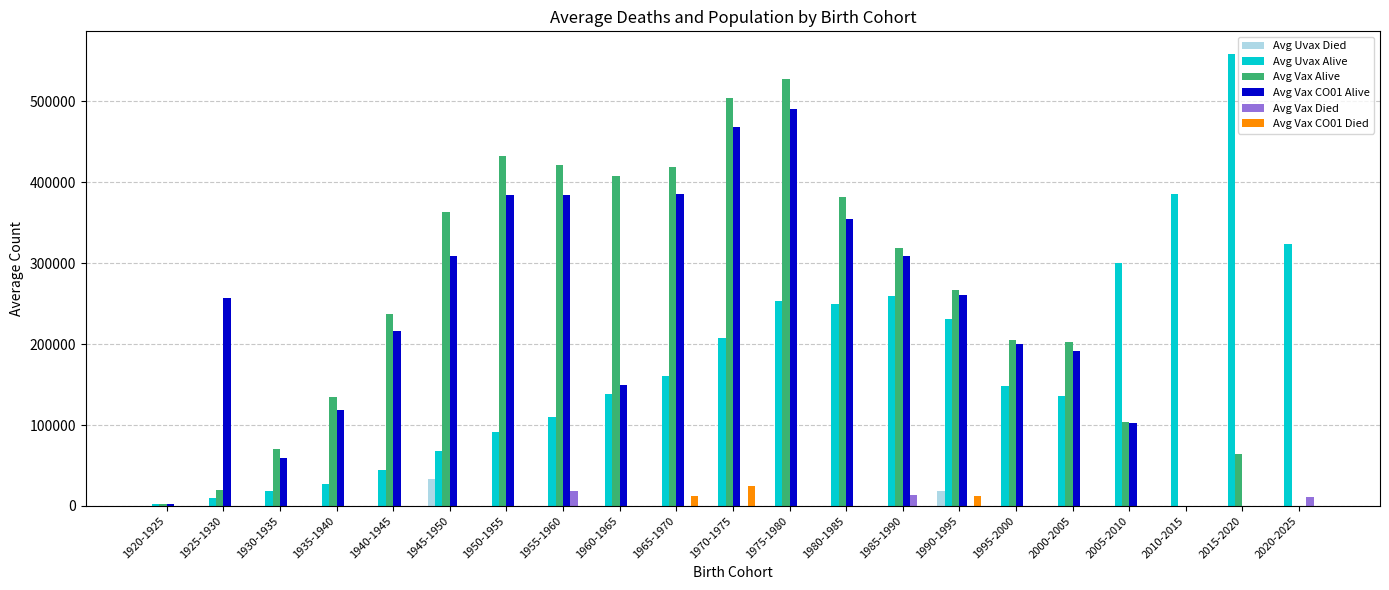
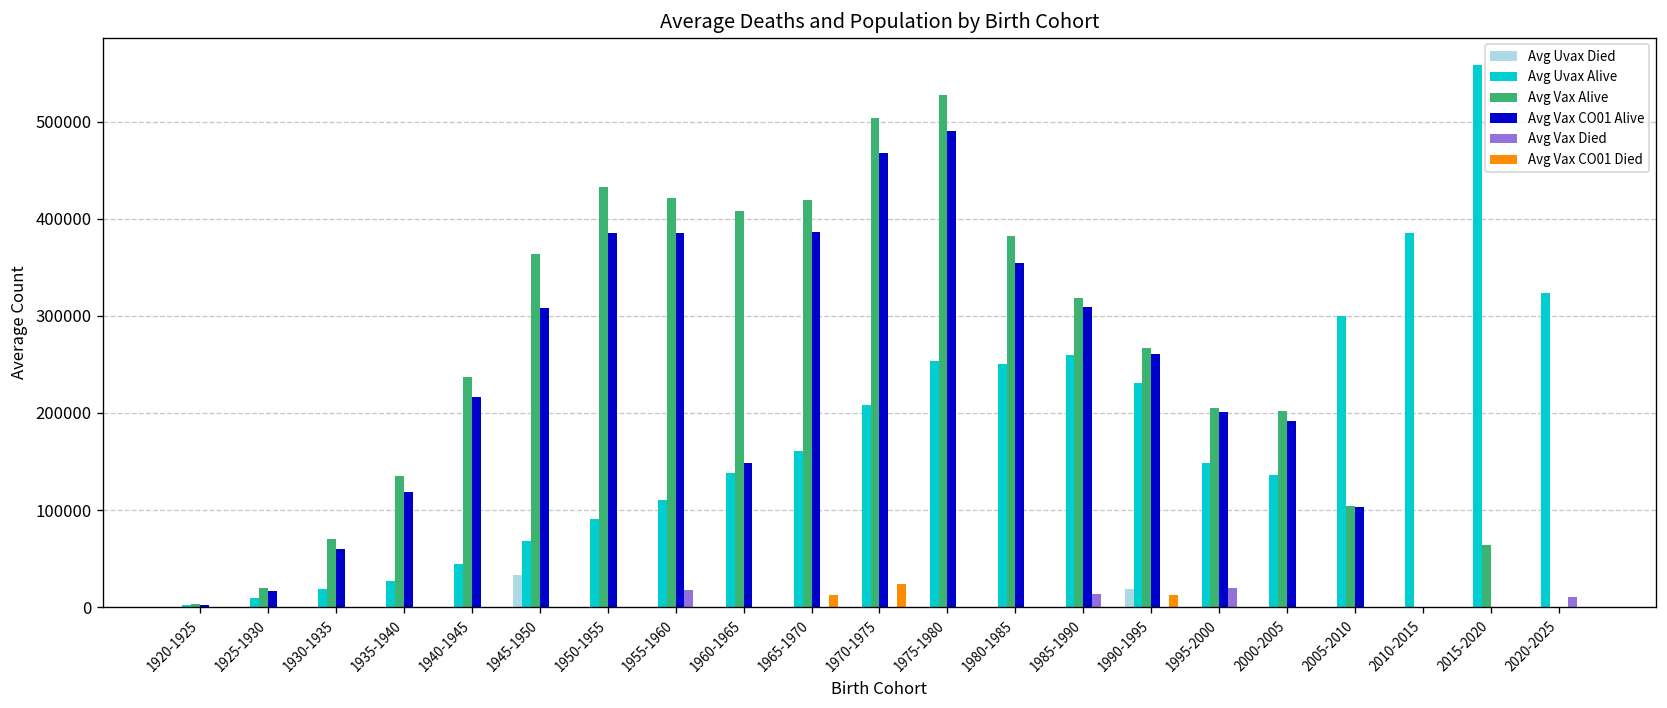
Avg Vax CO01 Alive, 1925-1930: 260000 -> 20000
Avg Vax Died, 1995-2000: 0 -> 20000
